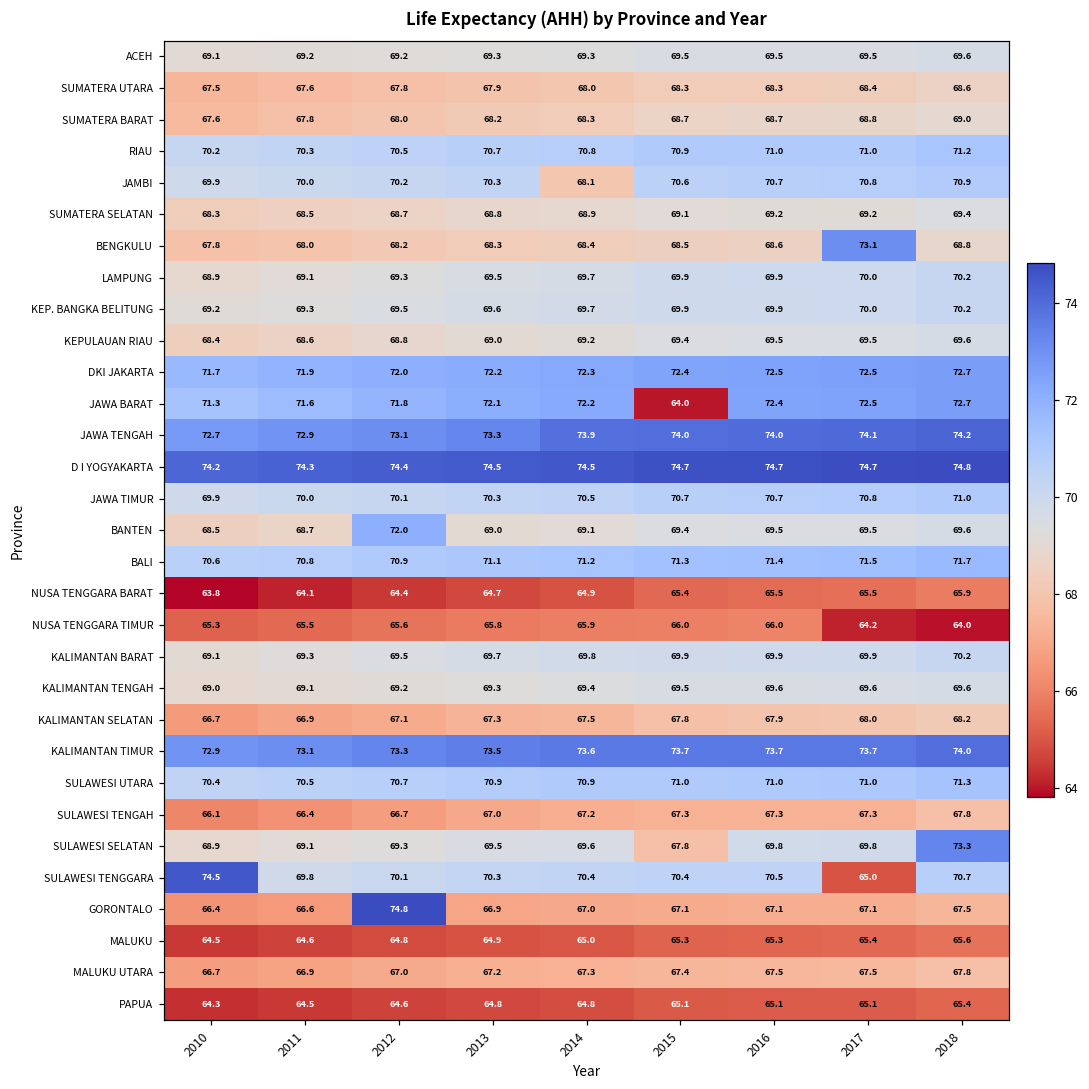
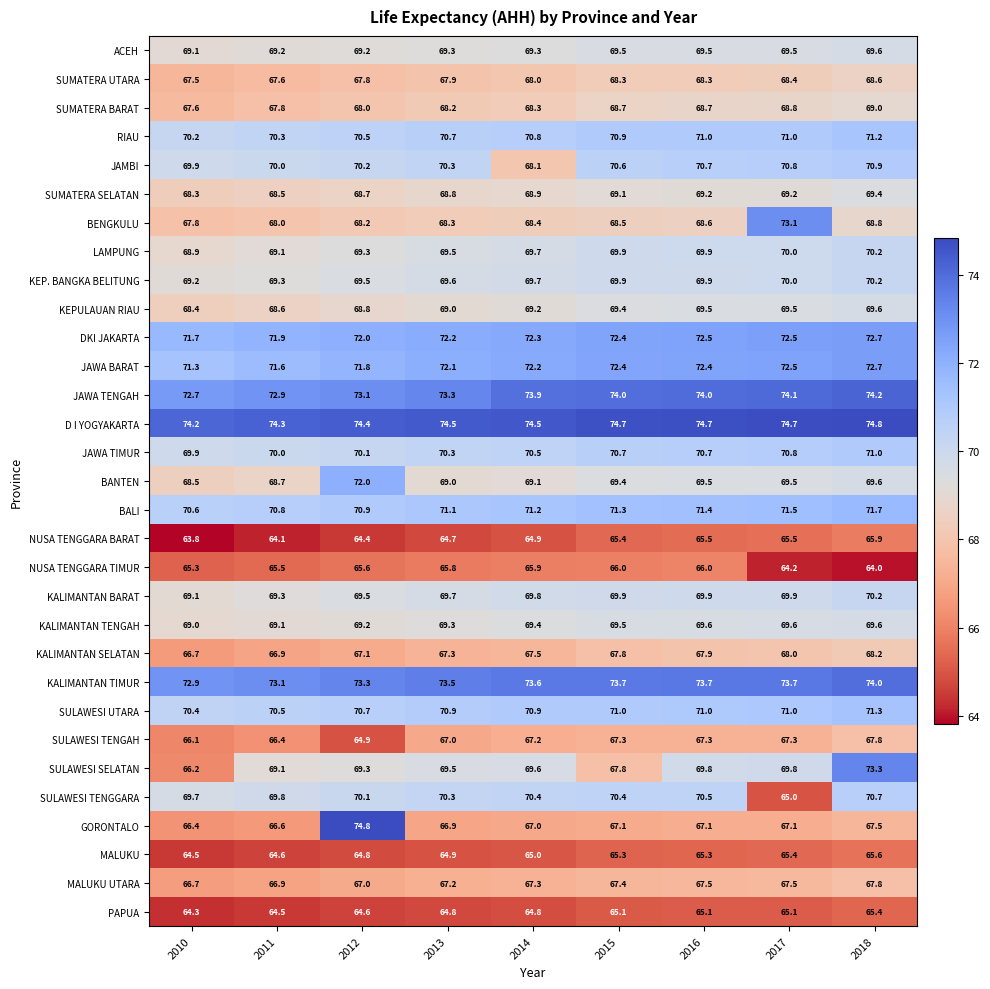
JAWA BARAT, 2015: 64.0 -> 72.4
SULAWESI TENGAH, 2012: 66.7 -> 64.9
SULAWESI SELATAN, 2010: 68.9 -> 66.2
SULAWESI TENGGARA, 2010: 74.5 -> 69.7
